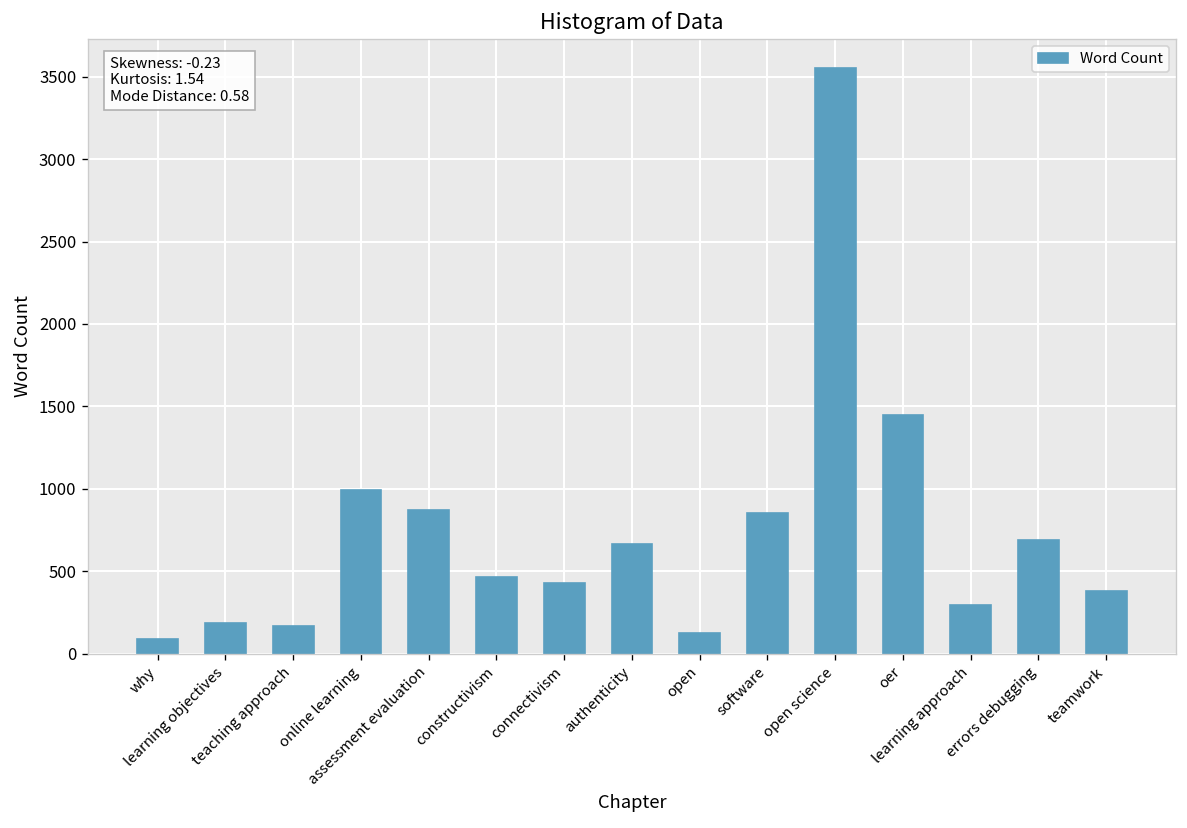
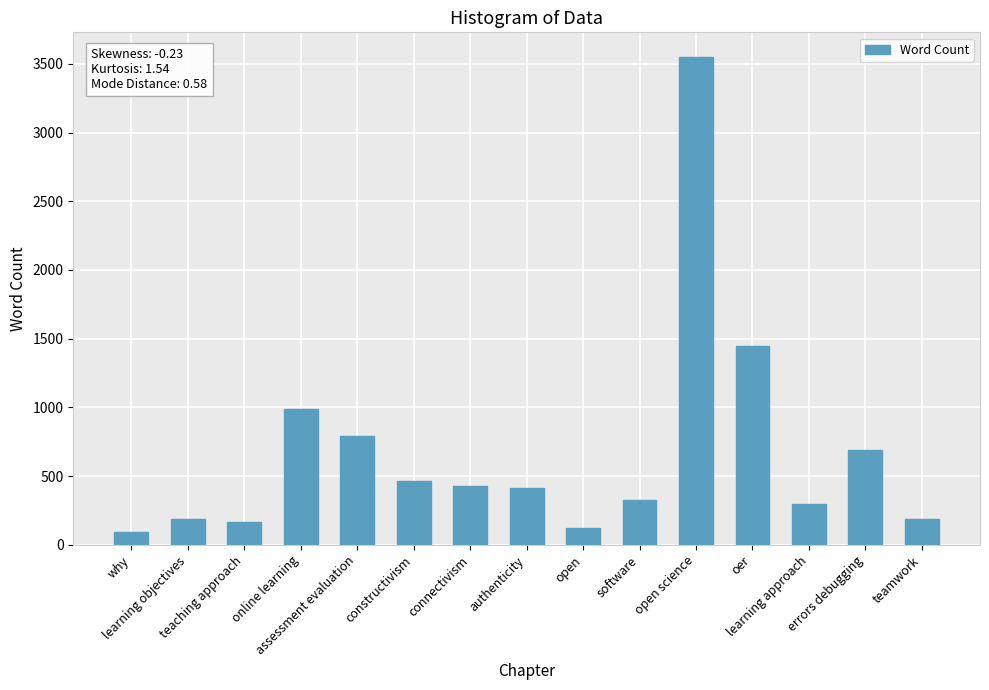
assessment evaluation: 870 -> 800
authenticity: 670 -> 410
software: 850 -> 320
teamwork: 380 -> 190
